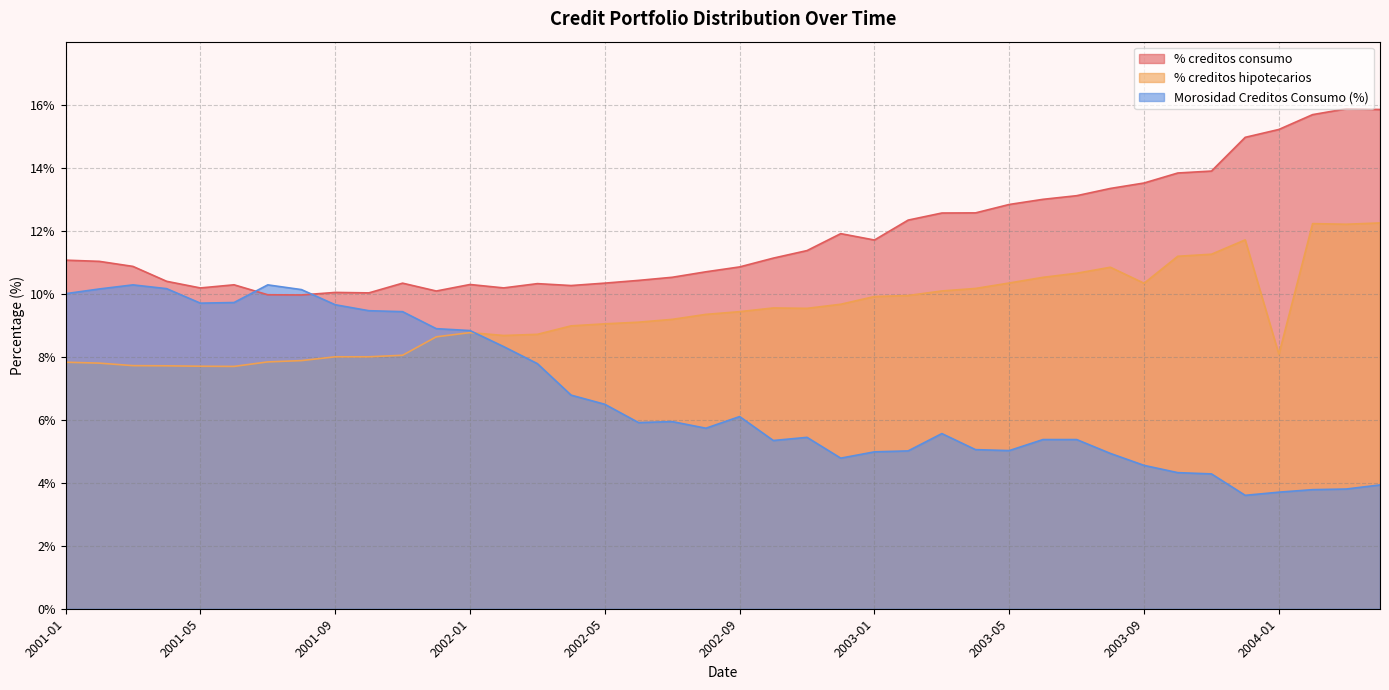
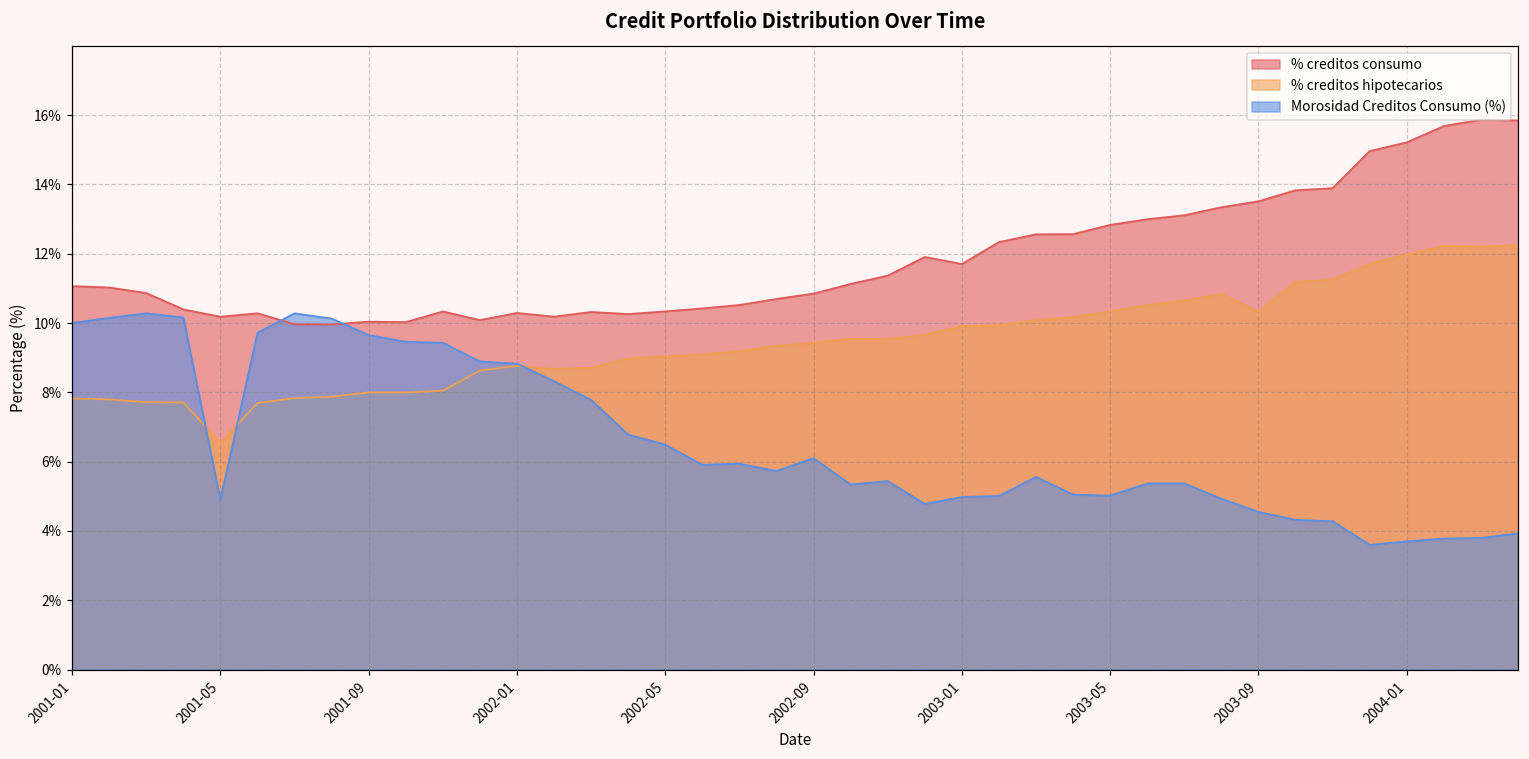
% creditos hipotecarios, 2001-05: 7.7% -> 6.5%
Morosidad Creditos Consumo (%), 2001-05: 9.7% -> 4.9%
% creditos hipotecarios, 2004-01: 8.1% -> 12.0%
